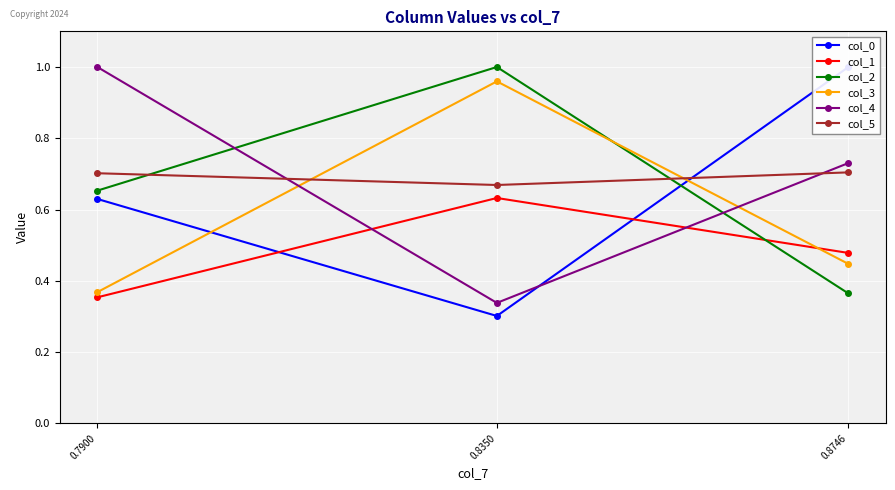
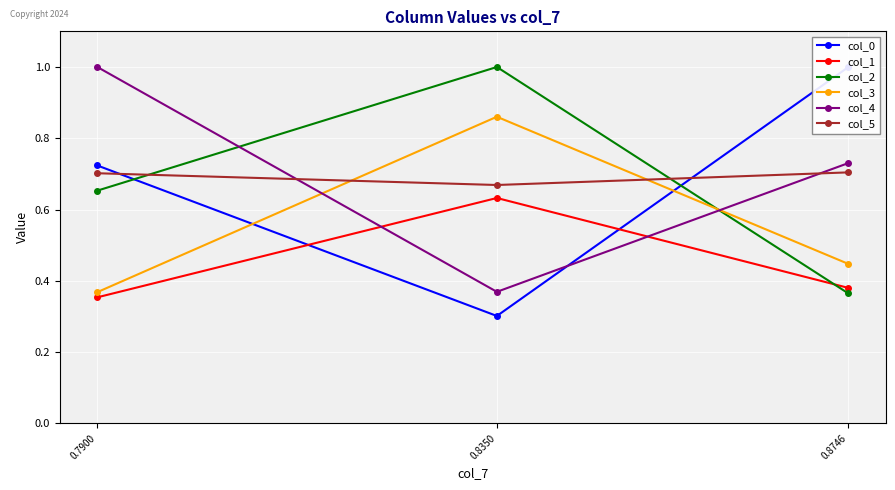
col_0, 0.7900: 0.63 -> 0.72
col_3, 0.8350: 0.96 -> 0.86
col_4, 0.8350: 0.34 -> 0.37
col_1, 0.8746: 0.48 -> 0.38
